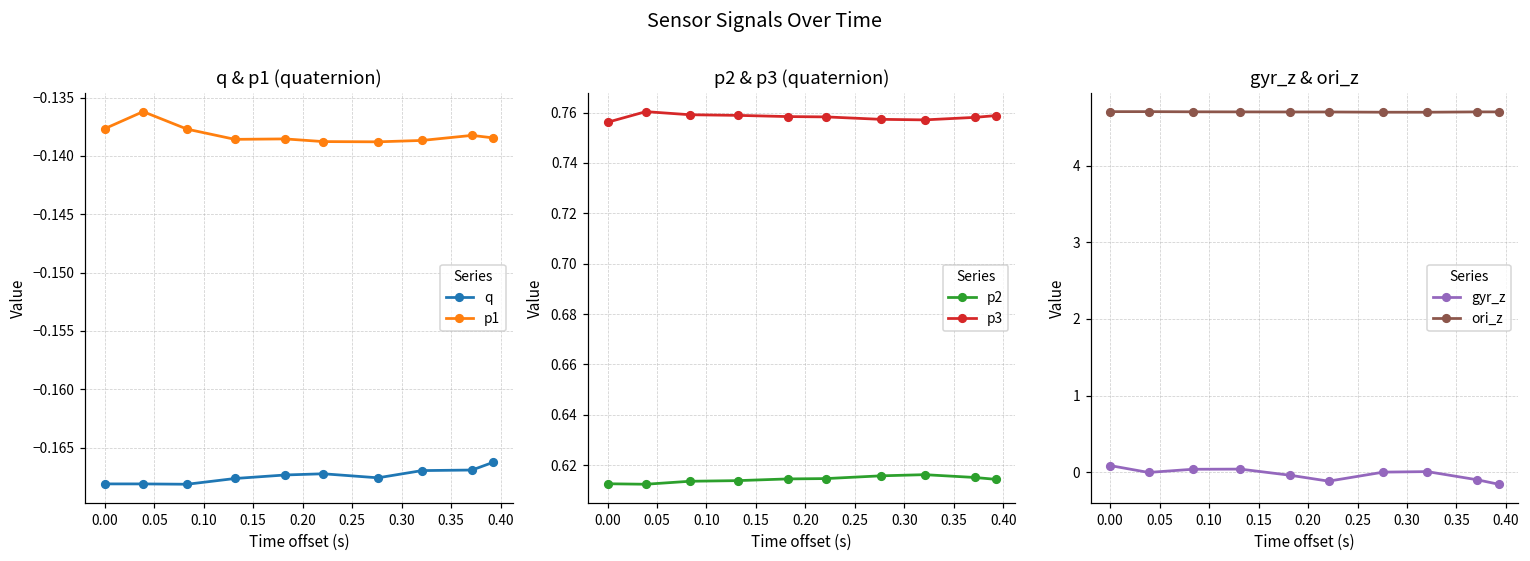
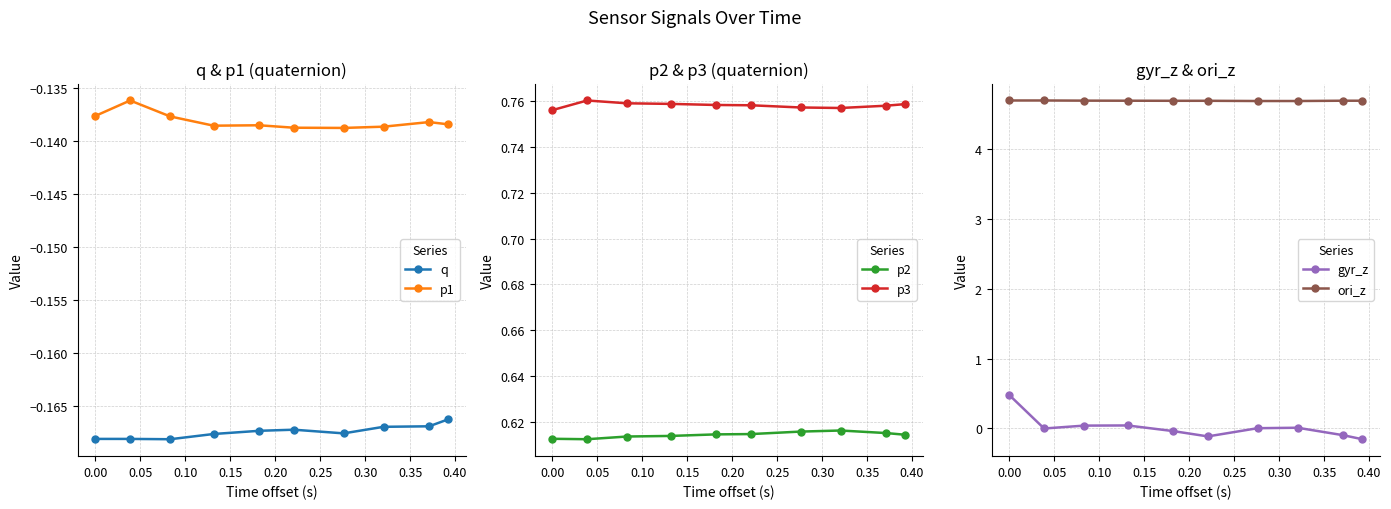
gyr_z & ori_z, gyr_z, 0.00: 0.1 -> 0.5
